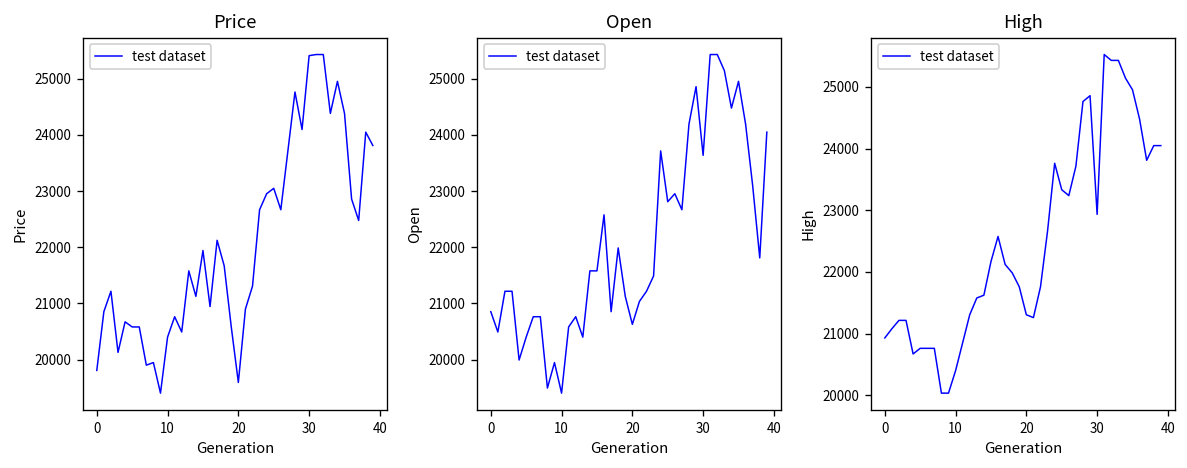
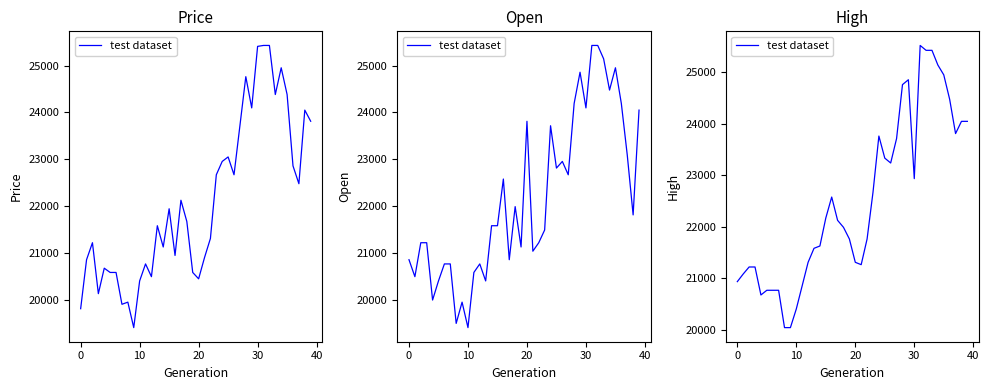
Price, 20: 19600 -> 20400
Open, 20: 20600 -> 23800
Open, 30: 23600 -> 24100
